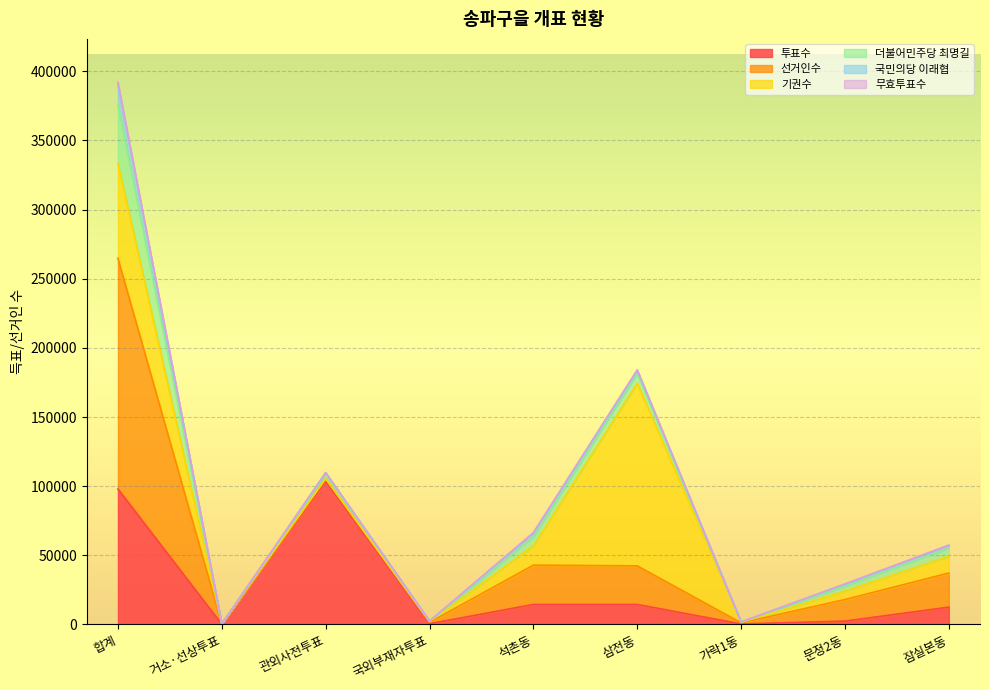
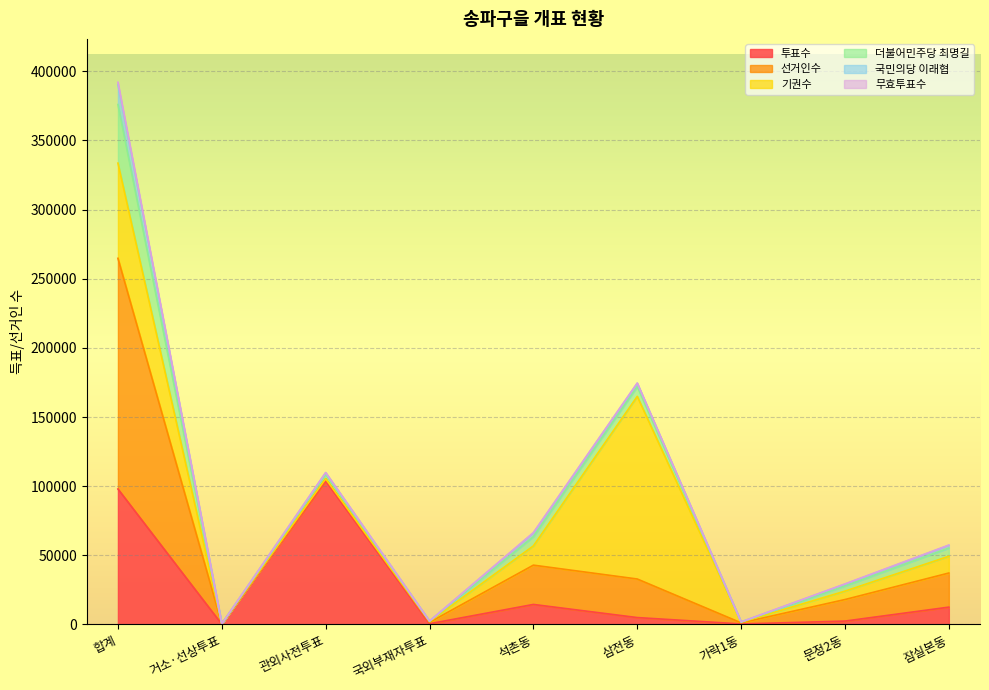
투표수, 삼전동: 14000 -> 5000
